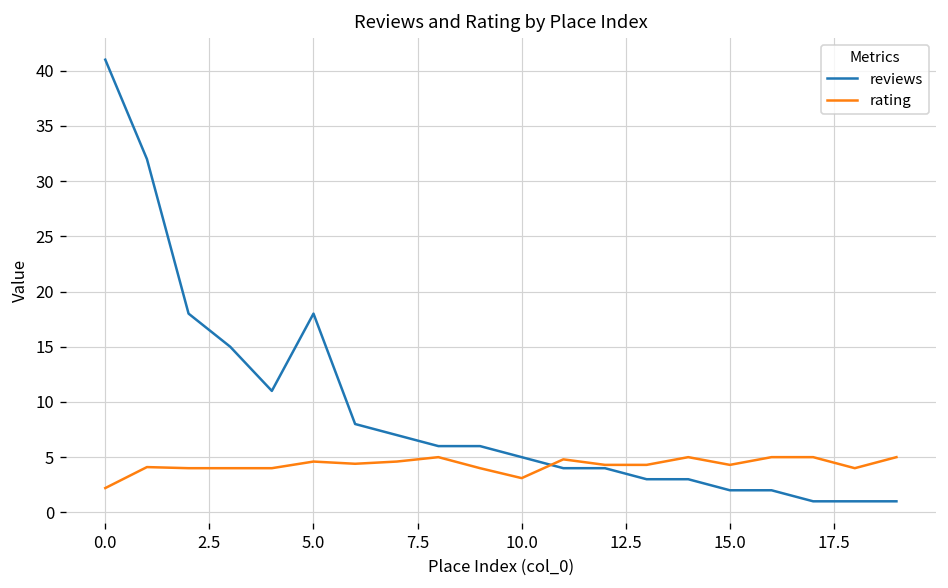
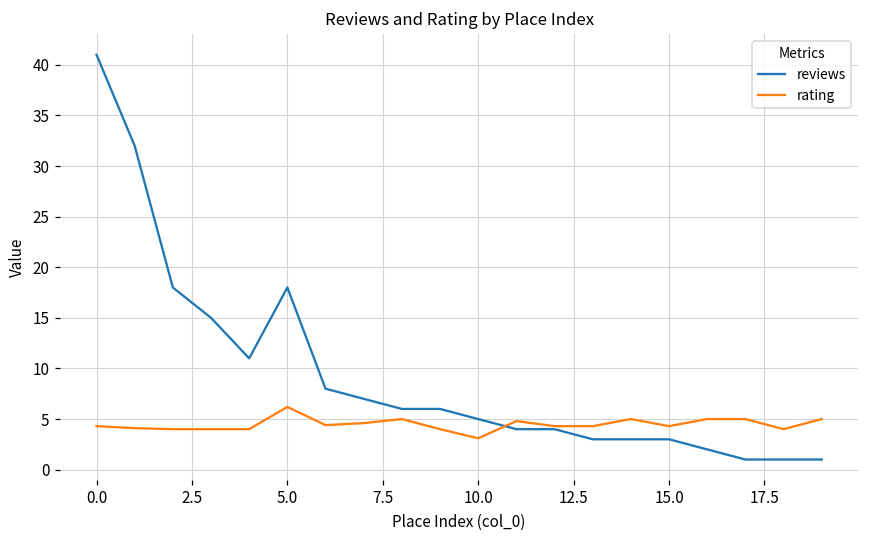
rating, 0.0: 2 -> 4
rating, 5.0: 5 -> 6
reviews, 15.0: 2 -> 3
